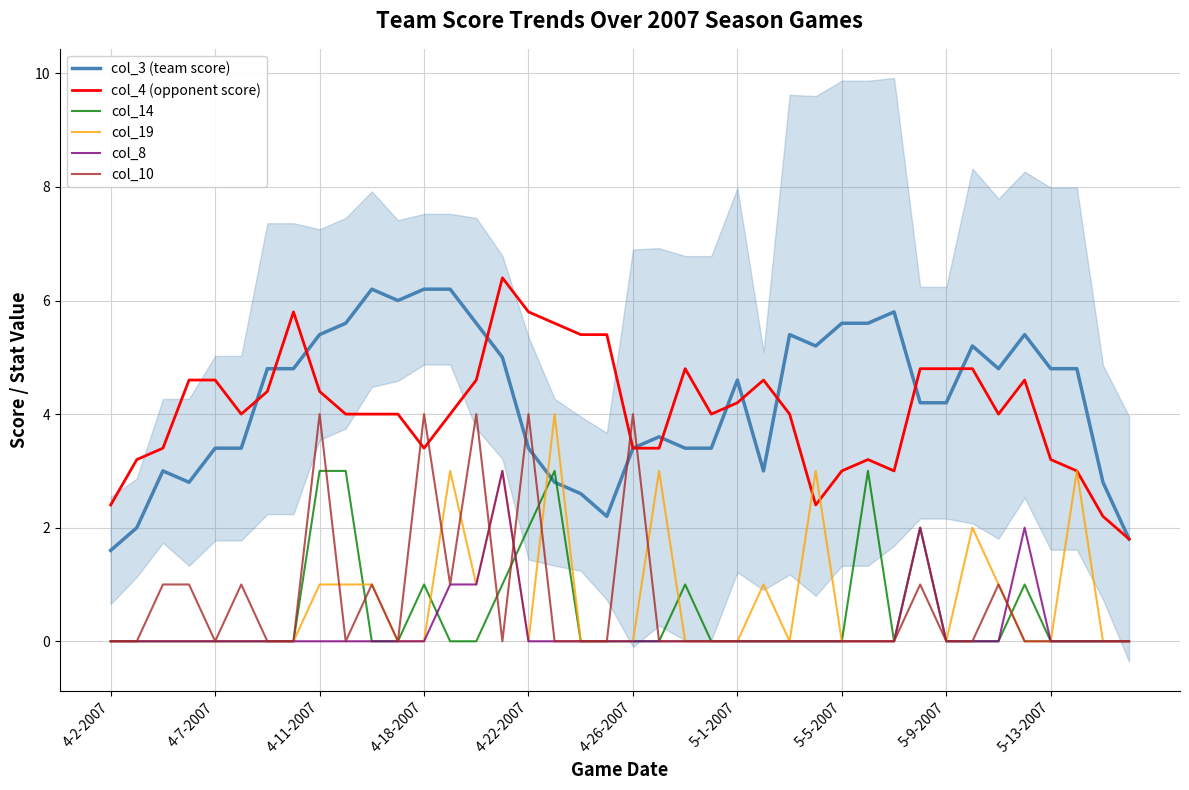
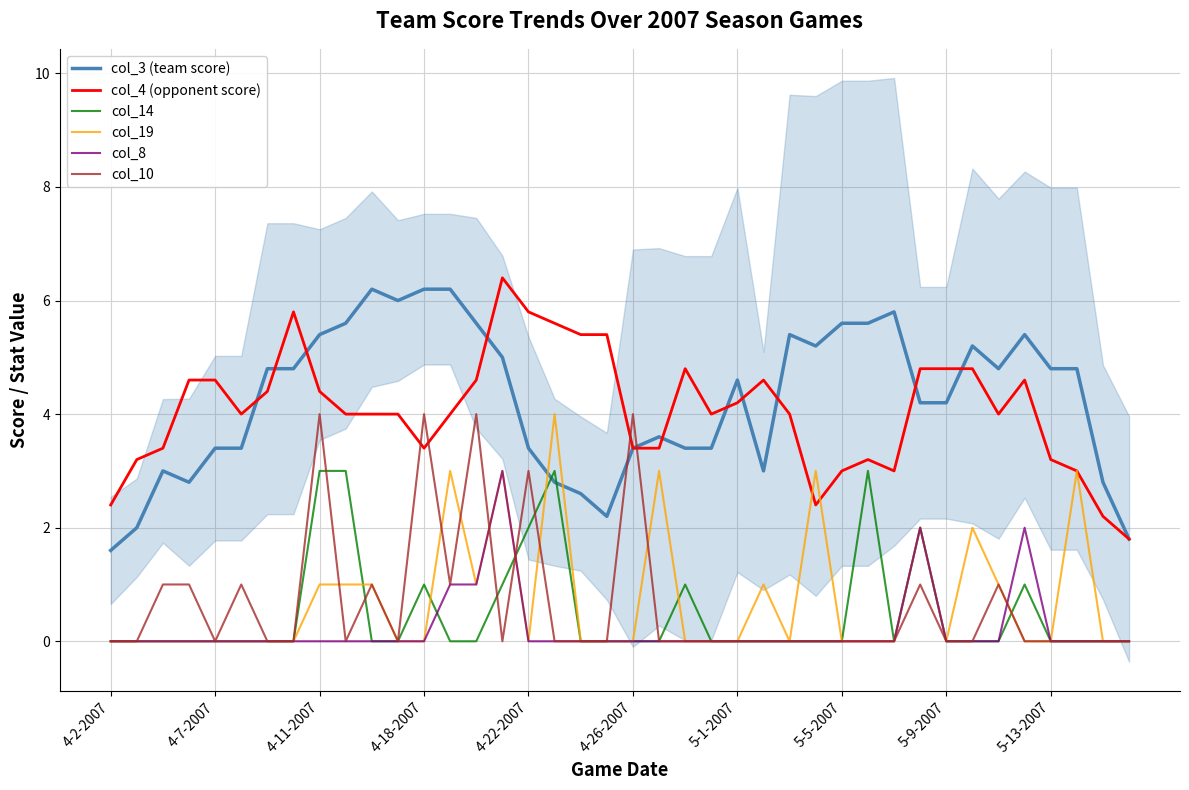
col_10, 4-22-2007: 4 -> 3
